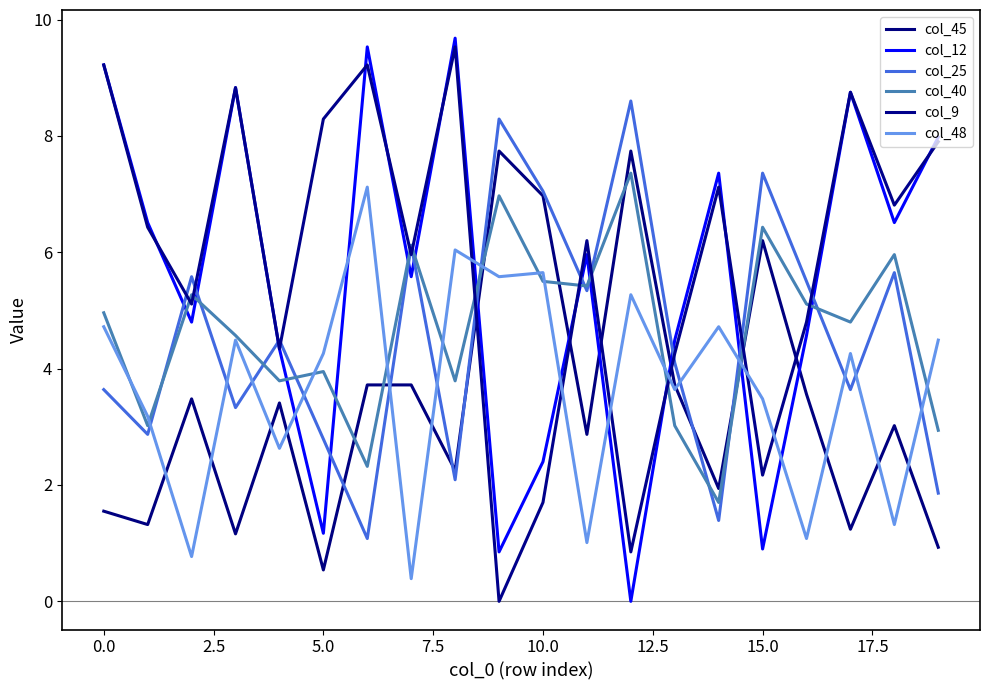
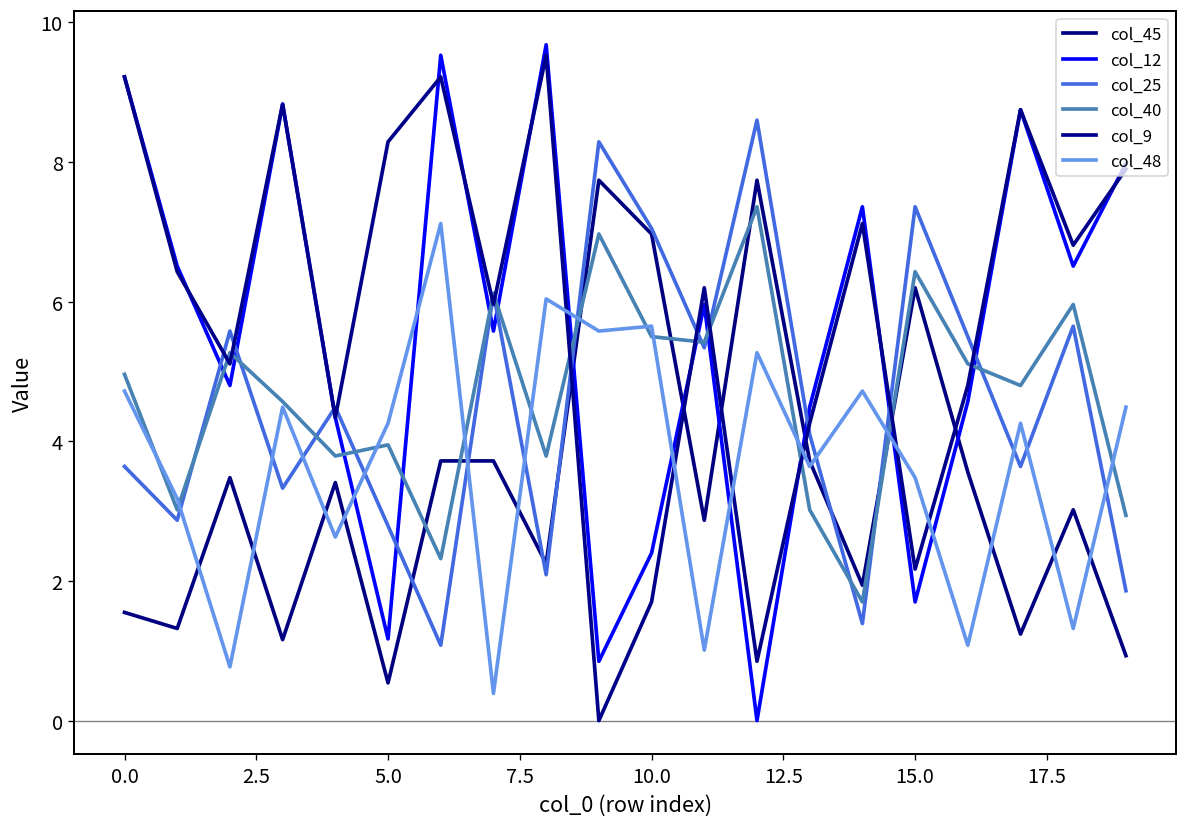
col_12, 15.0: 0.9 -> 1.7
